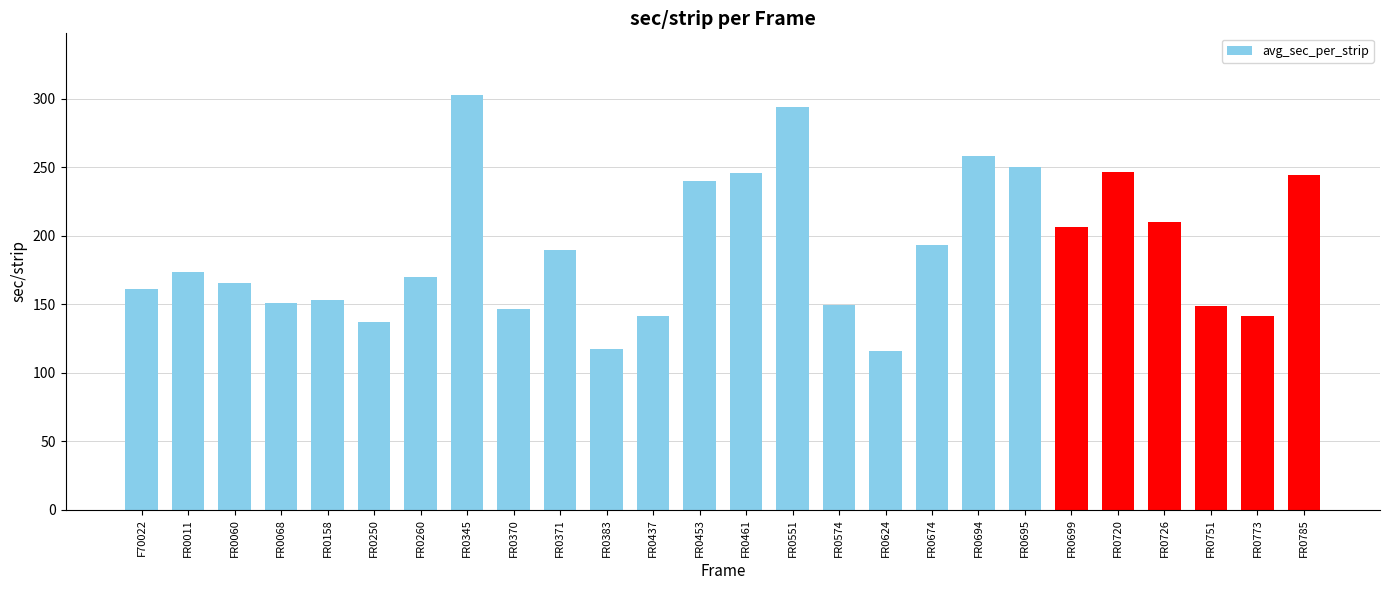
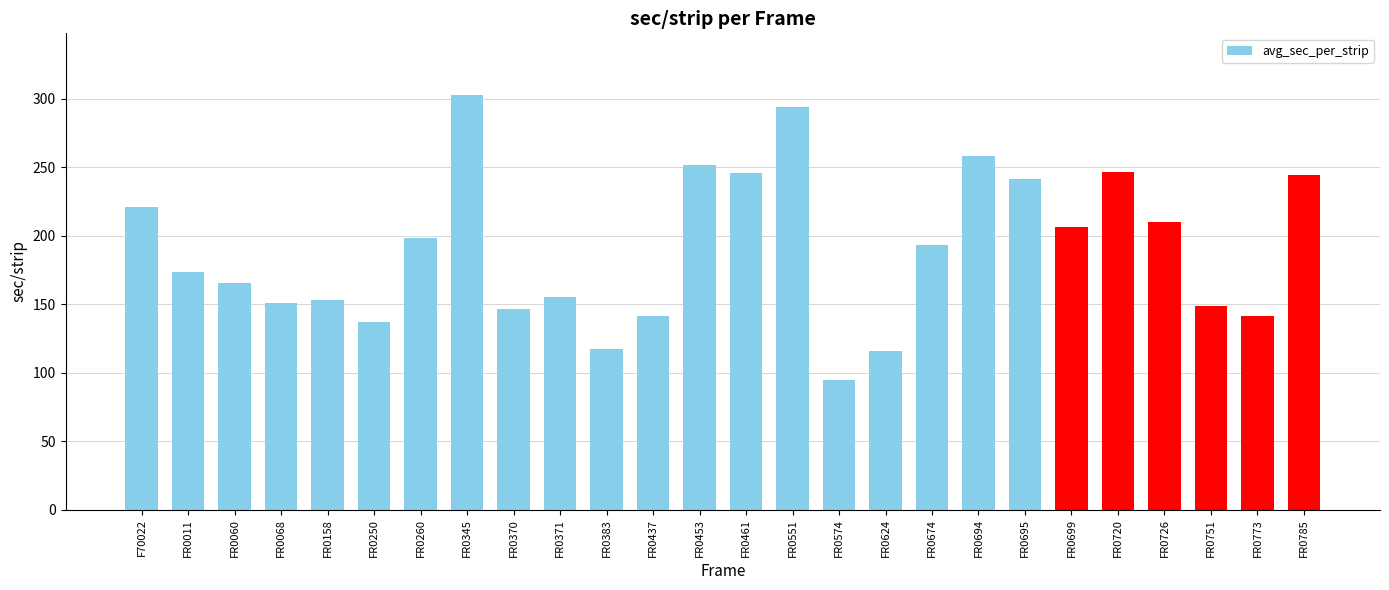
F70022: 161 -> 221
FR0260: 170 -> 198
FR0371: 190 -> 155
FR0453: 240 -> 252
FR0574: 150 -> 94
FR0695: 250 -> 241
